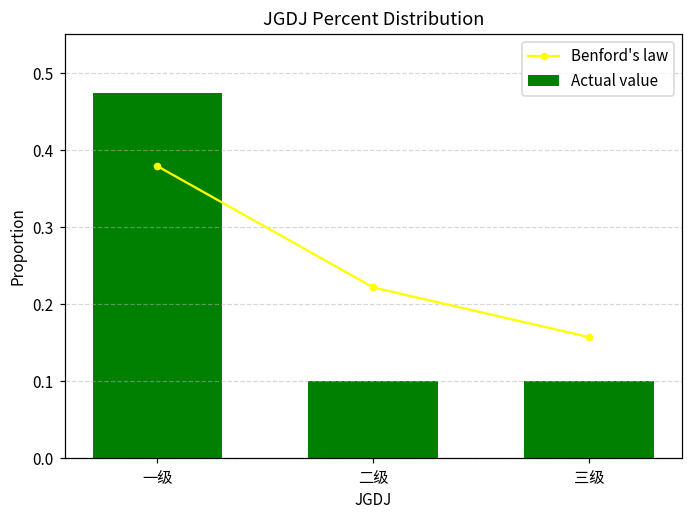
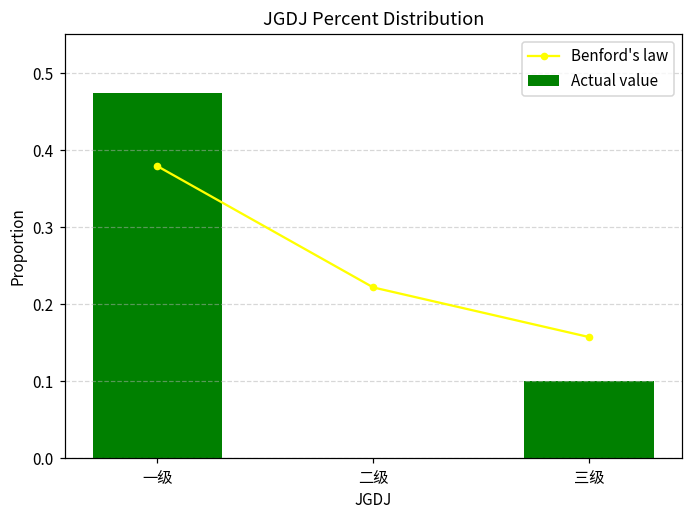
Actual value, 二级: 0.1 -> 0.0
